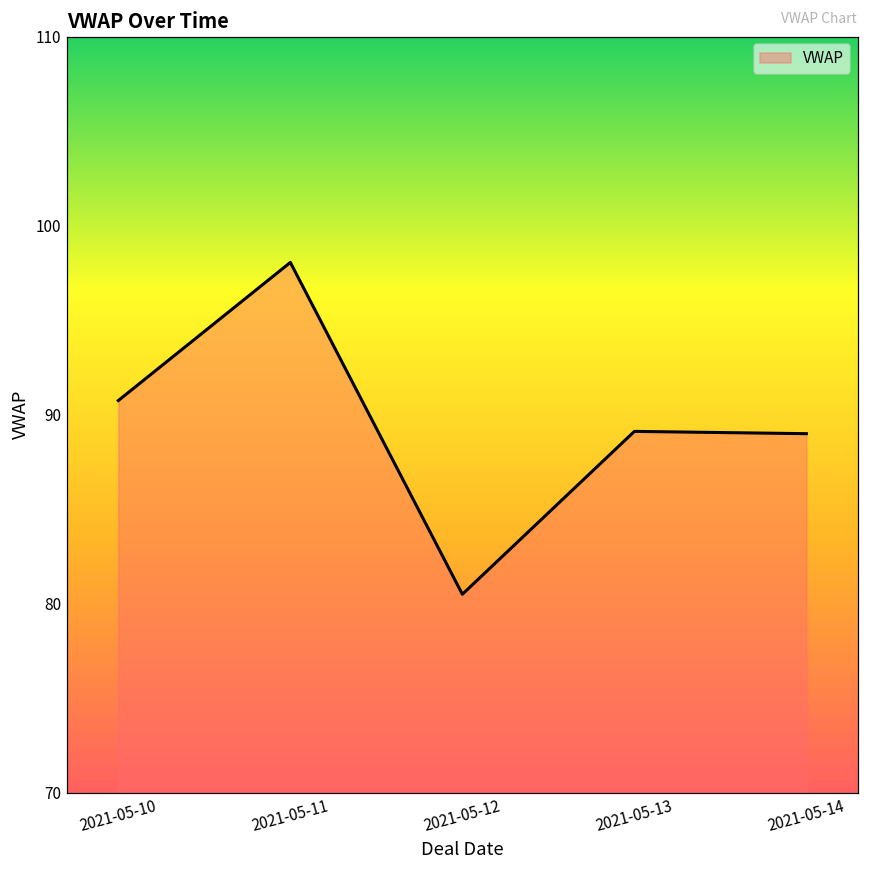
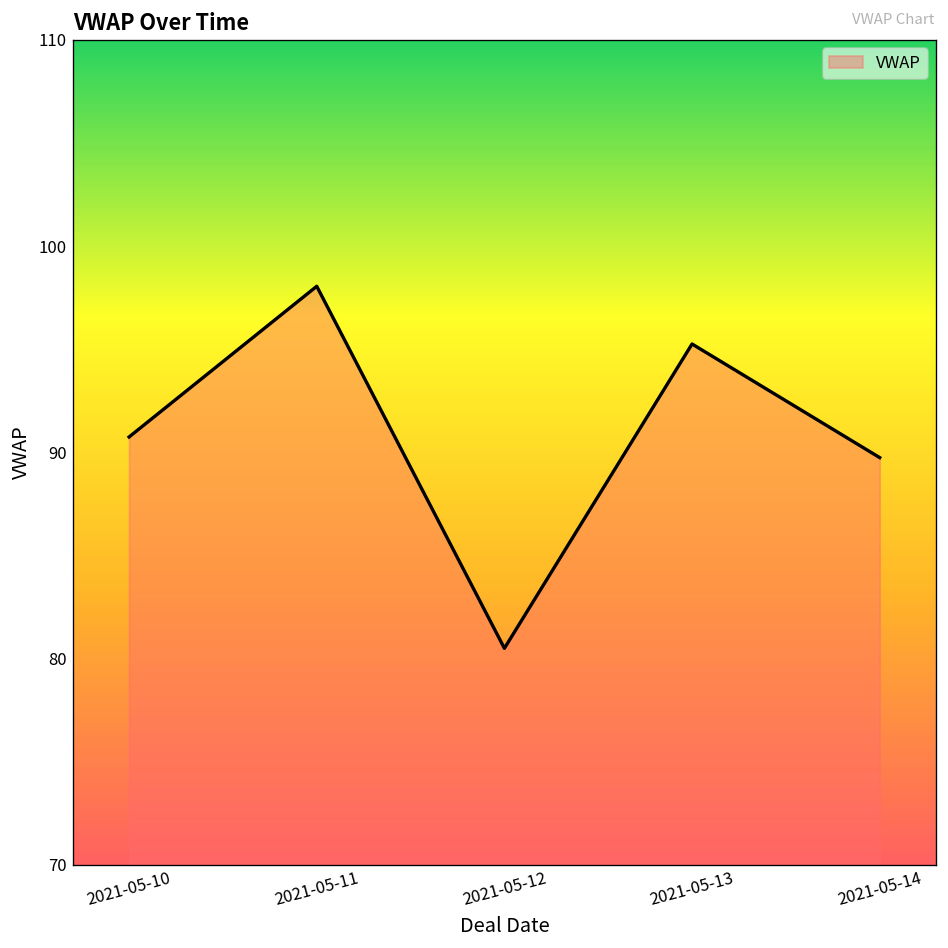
2021-05-13: 89.1 -> 95.3
2021-05-14: 89.0 -> 89.7
